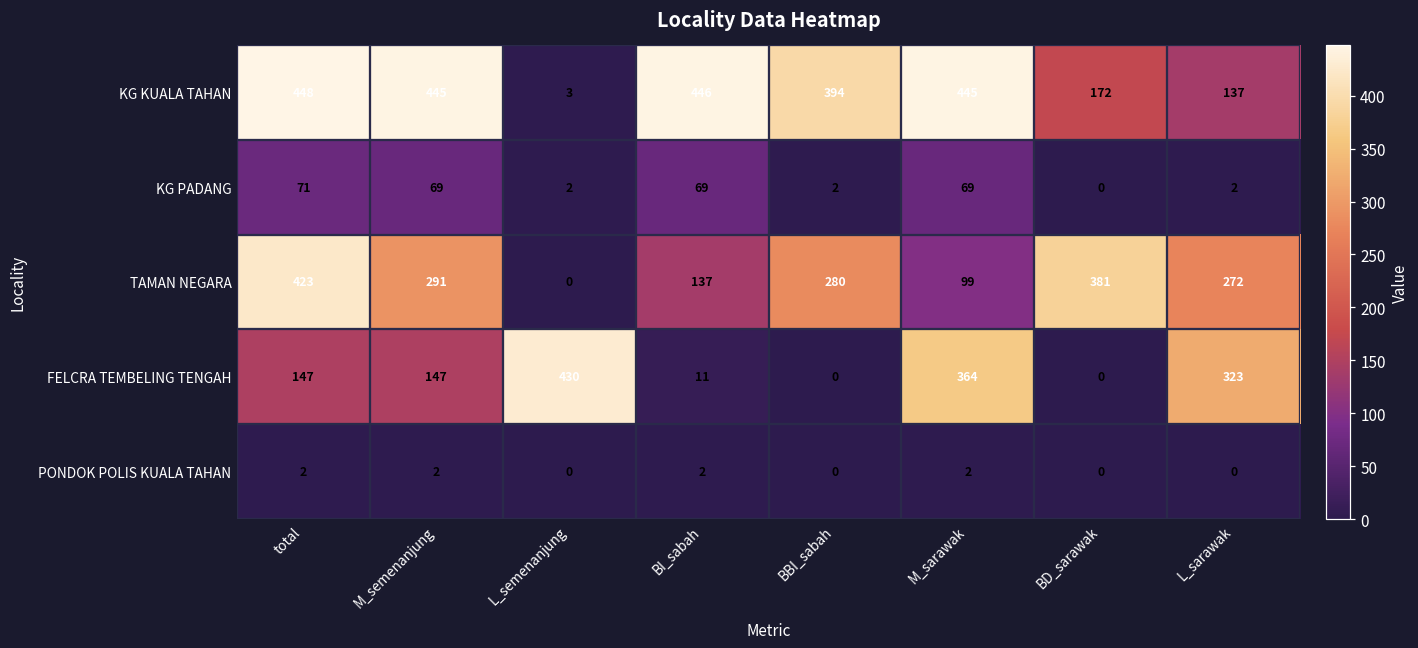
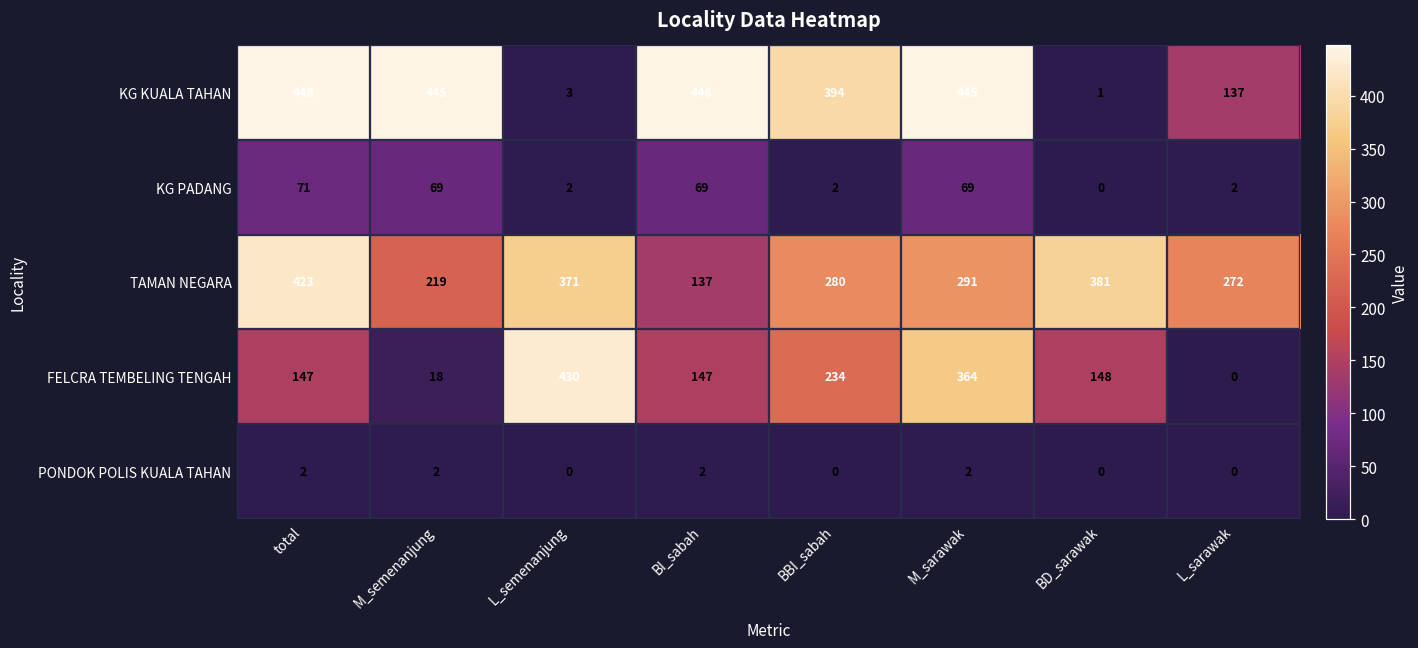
KG KUALA TAHAN, BD_sarawak: 172 -> 1
TAMAN NEGARA, M_semenanjung: 291 -> 219
TAMAN NEGARA, L_semenanjung: 0 -> 371
TAMAN NEGARA, M_sarawak: 99 -> 291
FELCRA TEMBELING TENGAH, M_semenanjung: 147 -> 18
FELCRA TEMBELING TENGAH, BI_sabah: 11 -> 147
FELCRA TEMBELING TENGAH, BBI_sabah: 0 -> 234
FELCRA TEMBELING TENGAH, BD_sarawak: 0 -> 148
FELCRA TEMBELING TENGAH, L_sarawak: 323 -> 0
